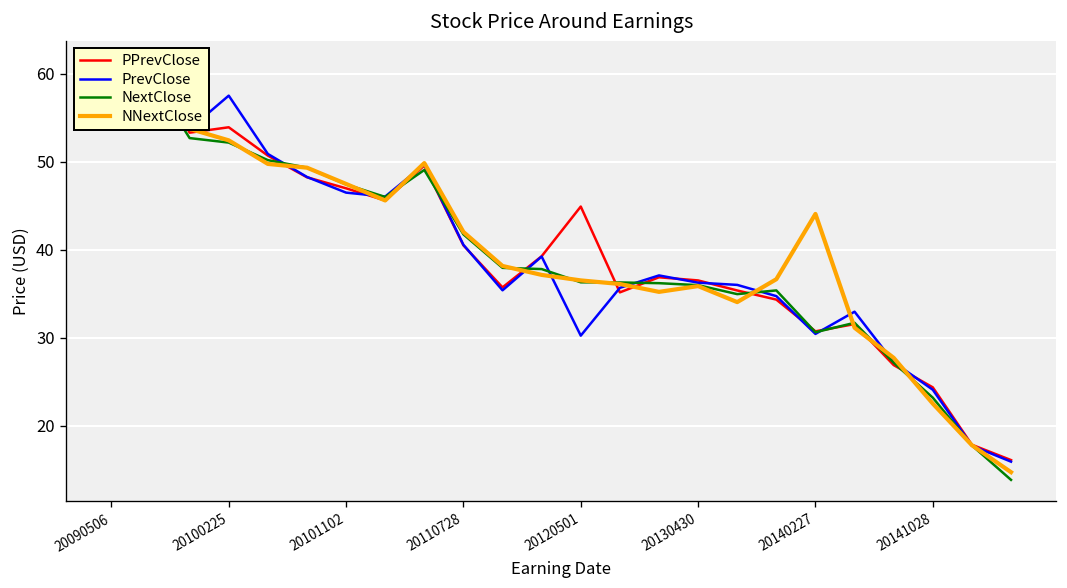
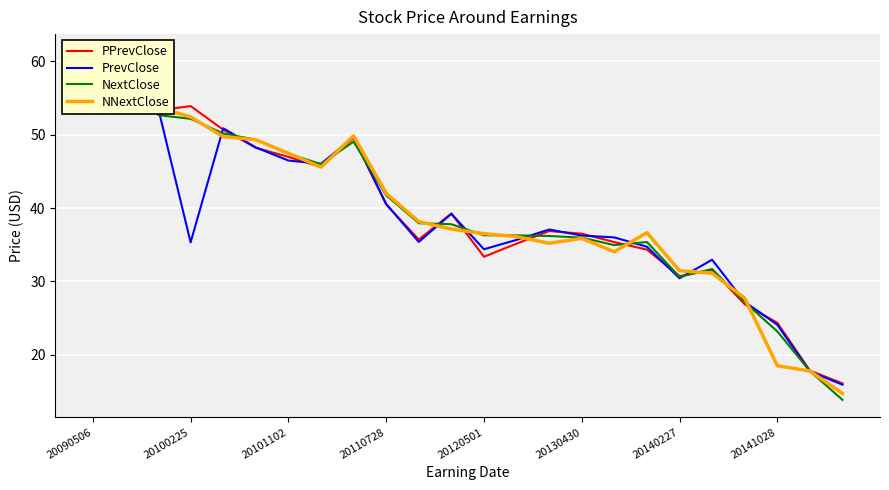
PrevClose, 20100225: 57 -> 35
PPrevClose, 20120501: 45 -> 33
PrevClose, 20120501: 30 -> 34
NNextClose, 20140227: 44 -> 31
NNextClose, 20141028: 23 -> 19
